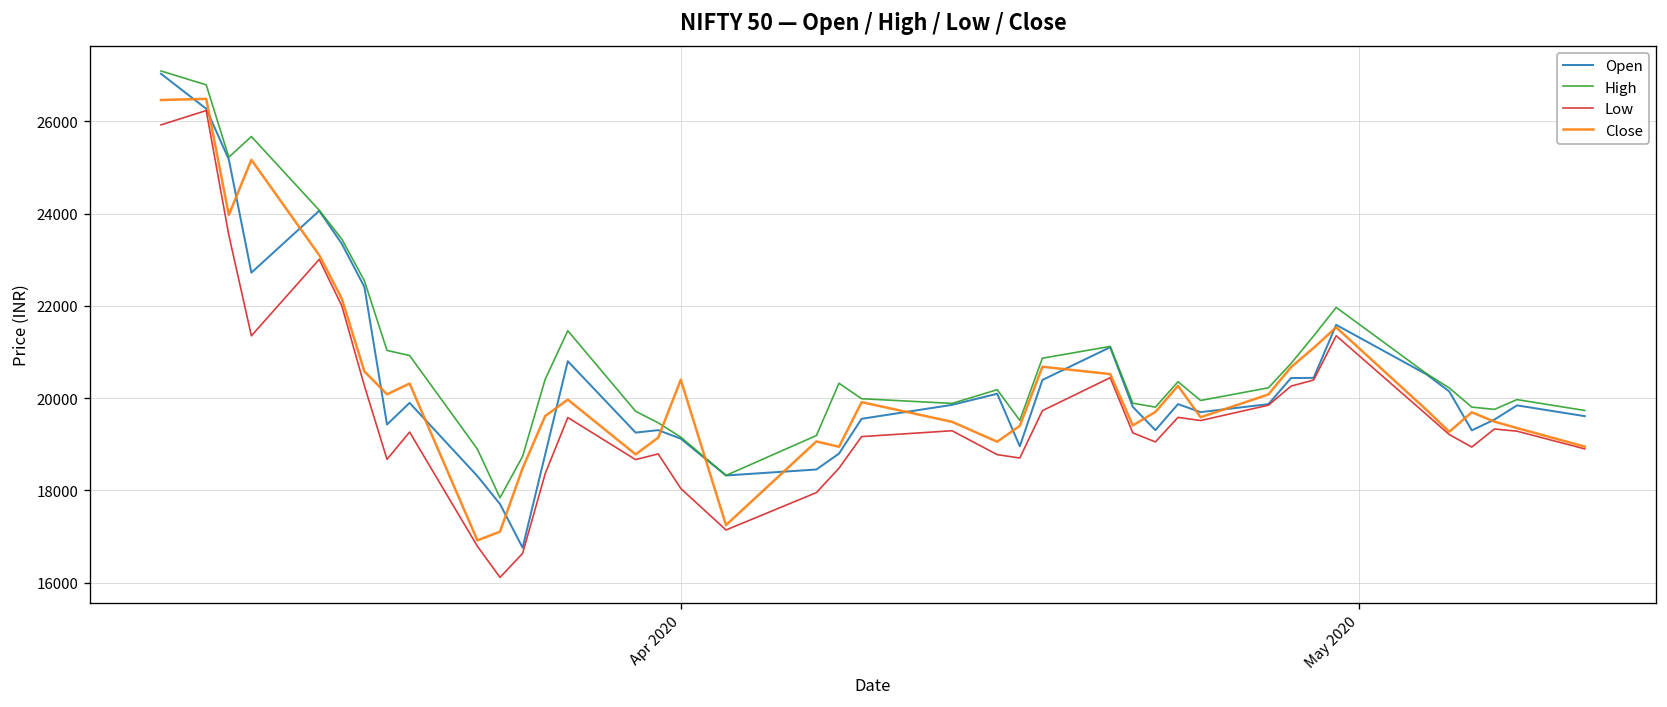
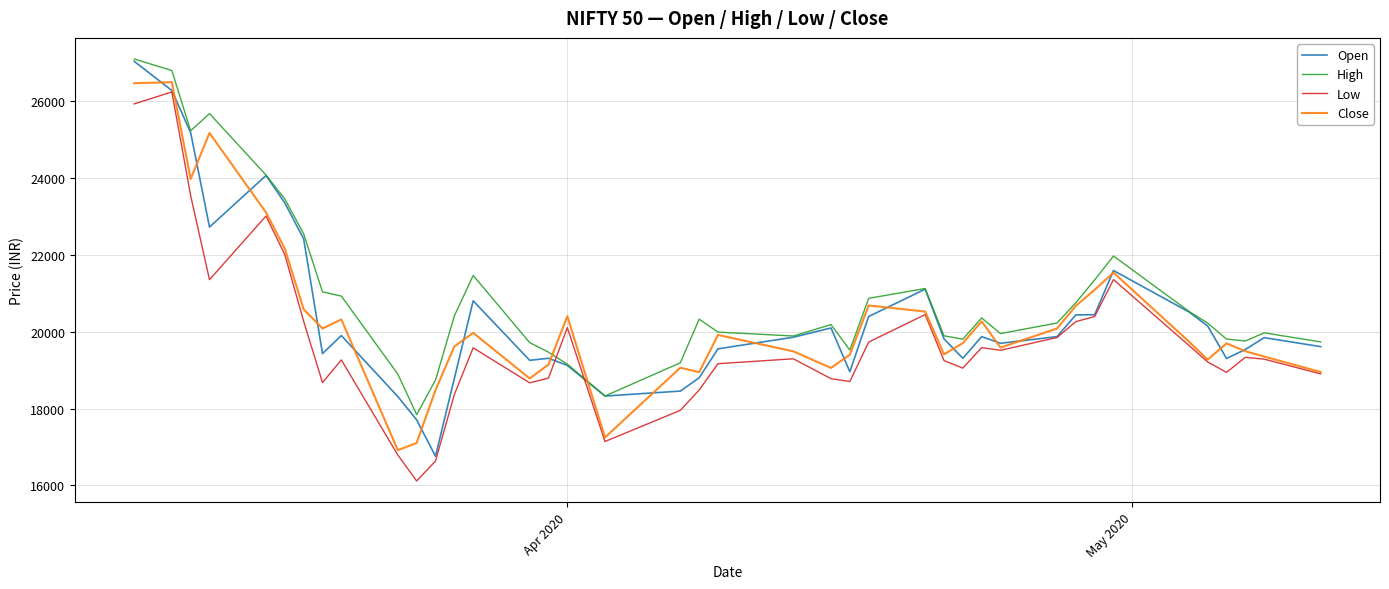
Low, Apr 2020: 18000 -> 20100
